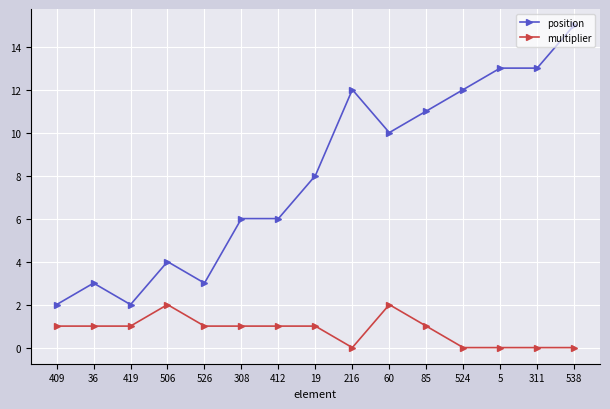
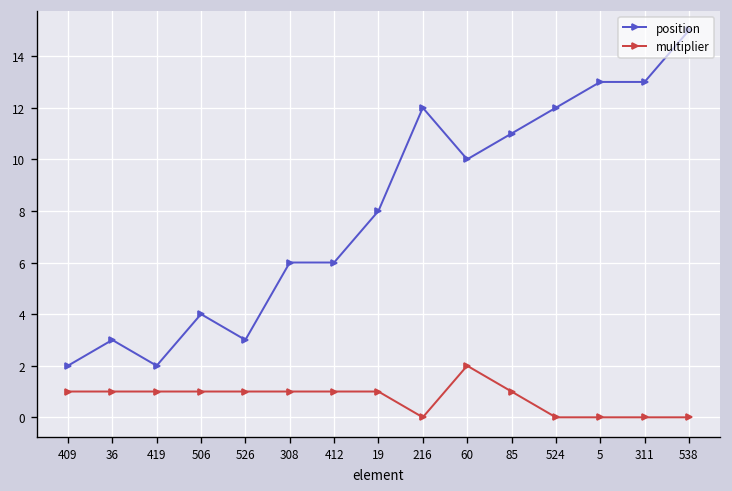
multiplier, 506: 2 -> 1
